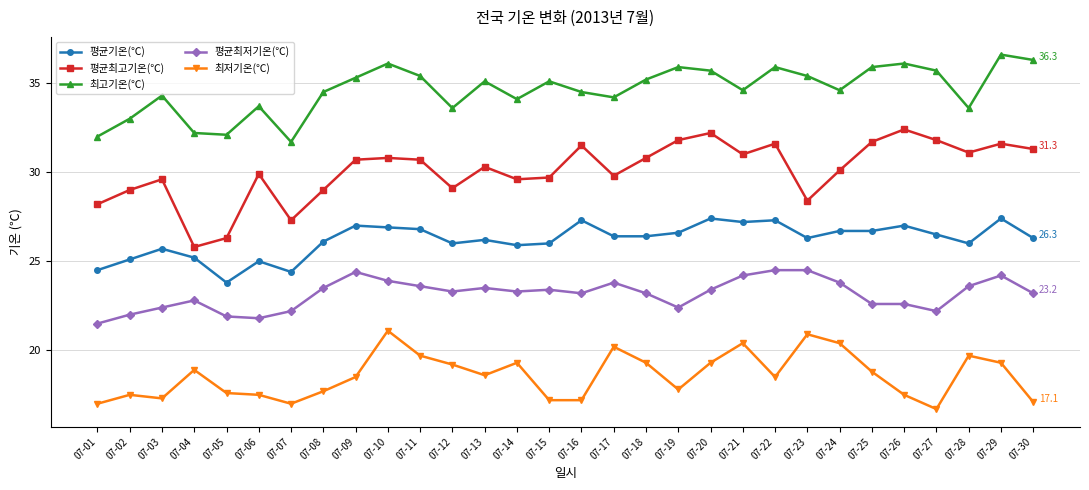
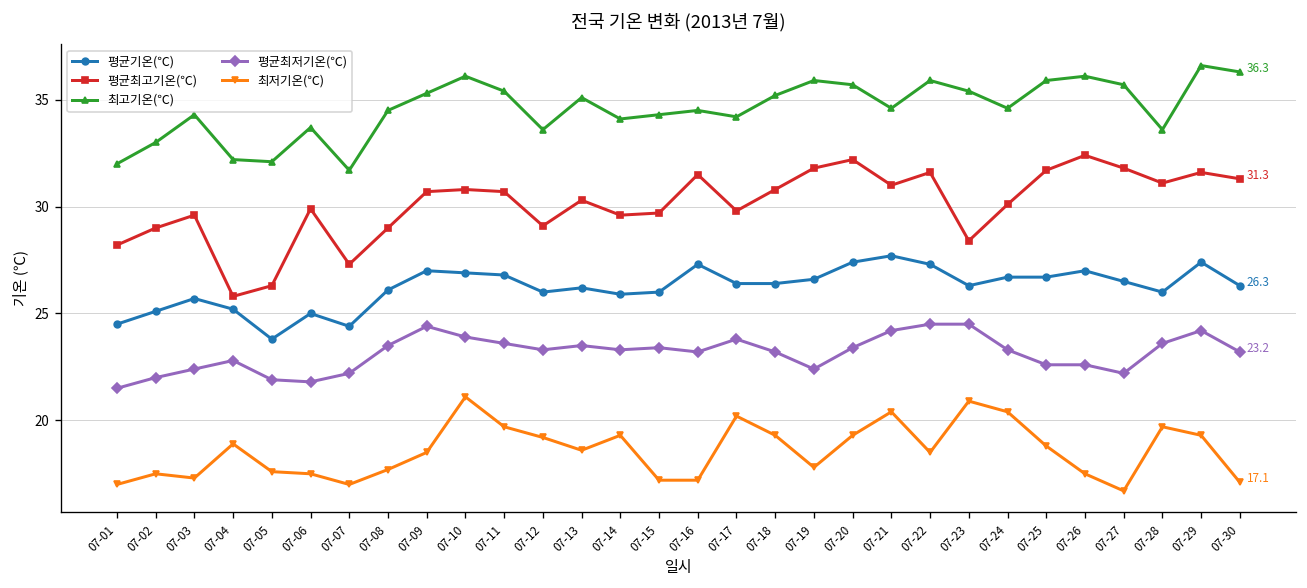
최고기온(℃), 07-15: 35.1 -> 34.3
평균기온(℃), 07-21: 27.2 -> 27.7
평균최저기온(℃), 07-24: 23.8 -> 23.3
